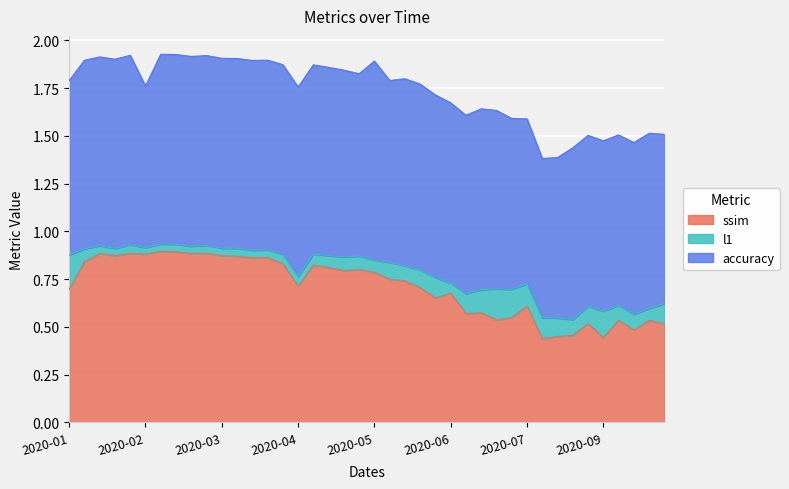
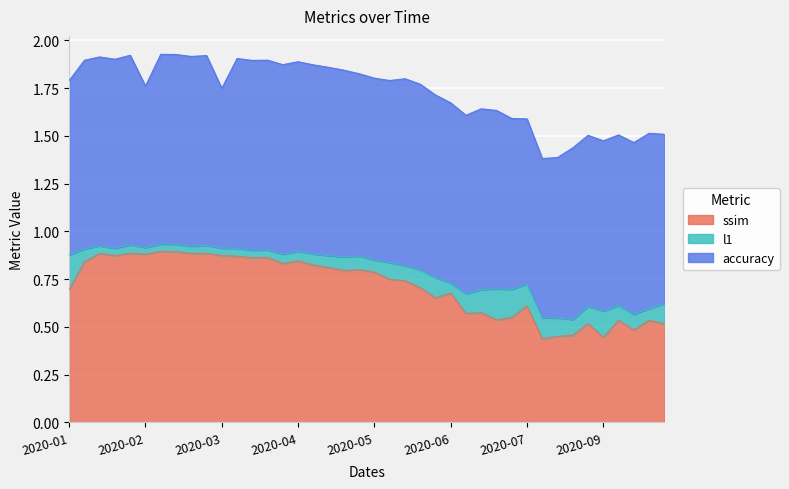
accuracy, 2020-03: 0.99 -> 0.84
ssim, 2020-04: 0.71 -> 0.85
accuracy, 2020-05: 1.04 -> 0.95
